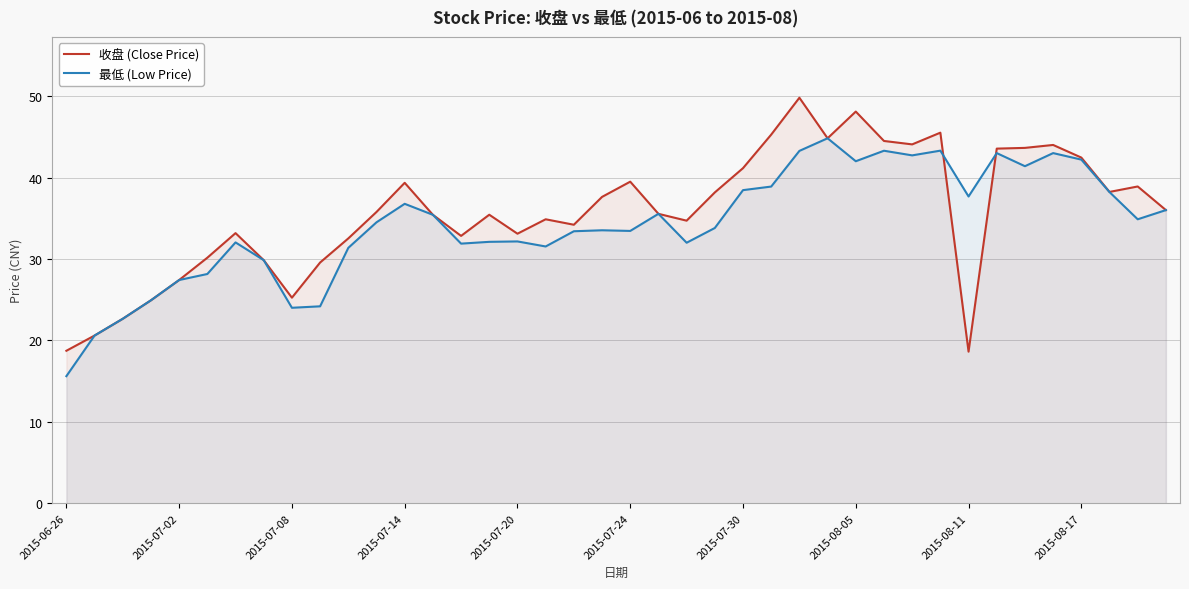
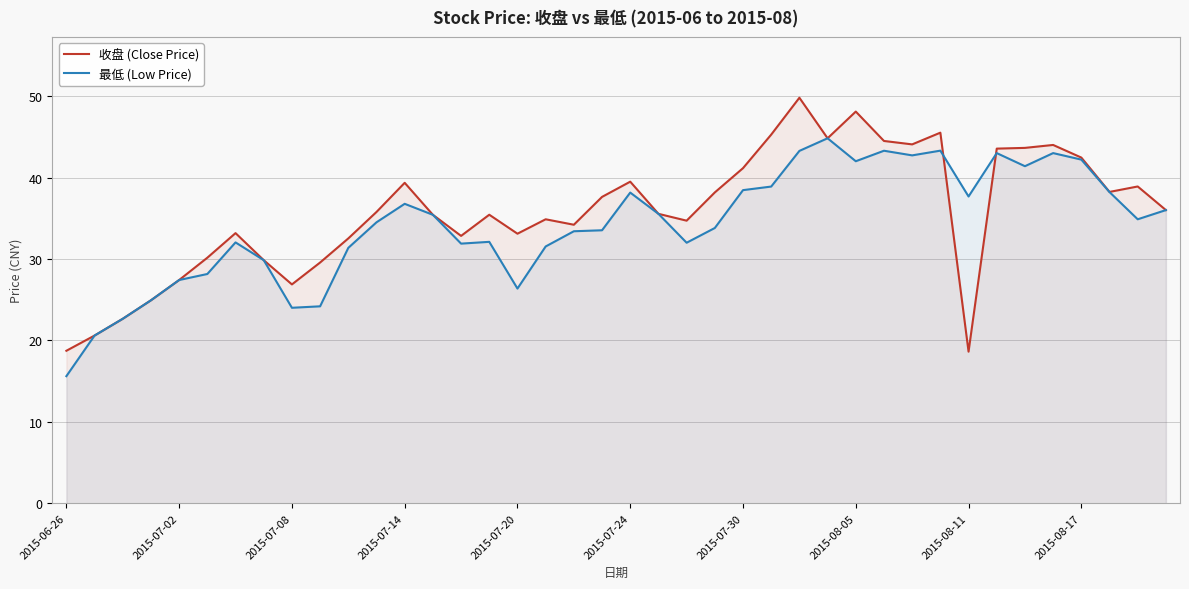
收盘 (Close Price), 2015-07-08: 25 -> 27
最低 (Low Price), 2015-07-20: 32 -> 26
最低 (Low Price), 2015-07-24: 33 -> 38
